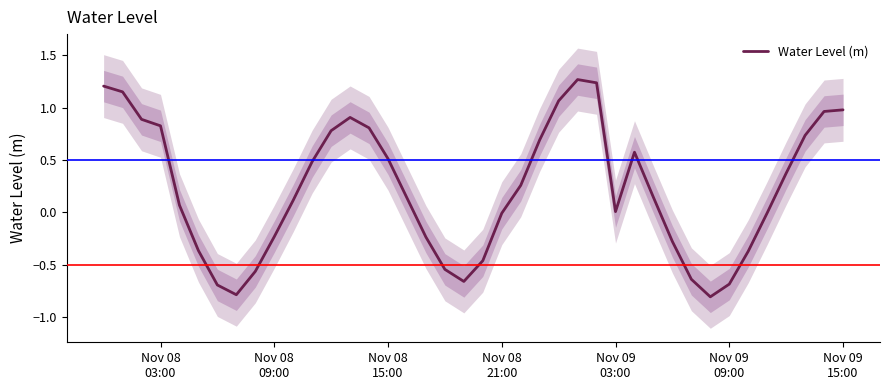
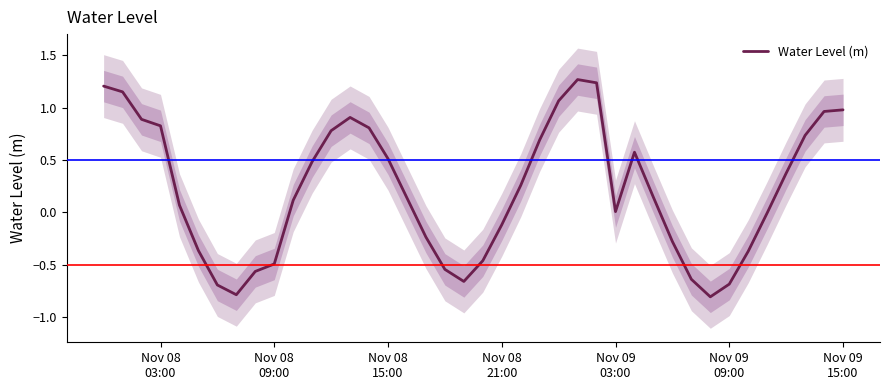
Water Level (m), Nov 08 09:00: -0.23 -> -0.49
Water Level (m), Nov 08 21:00: -0.01 -> -0.12
